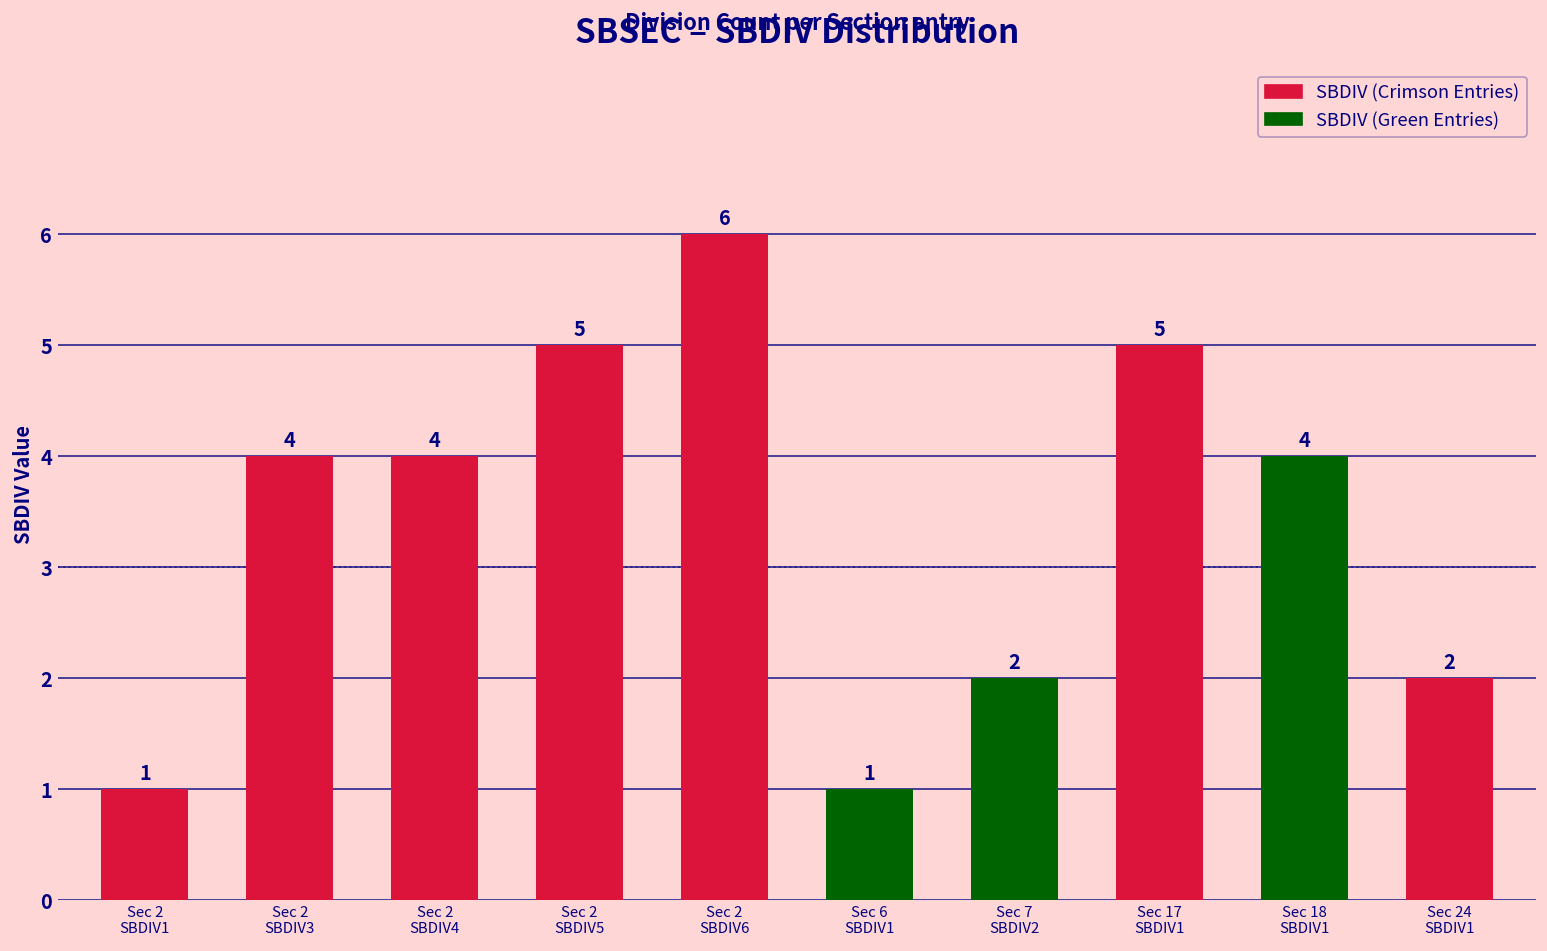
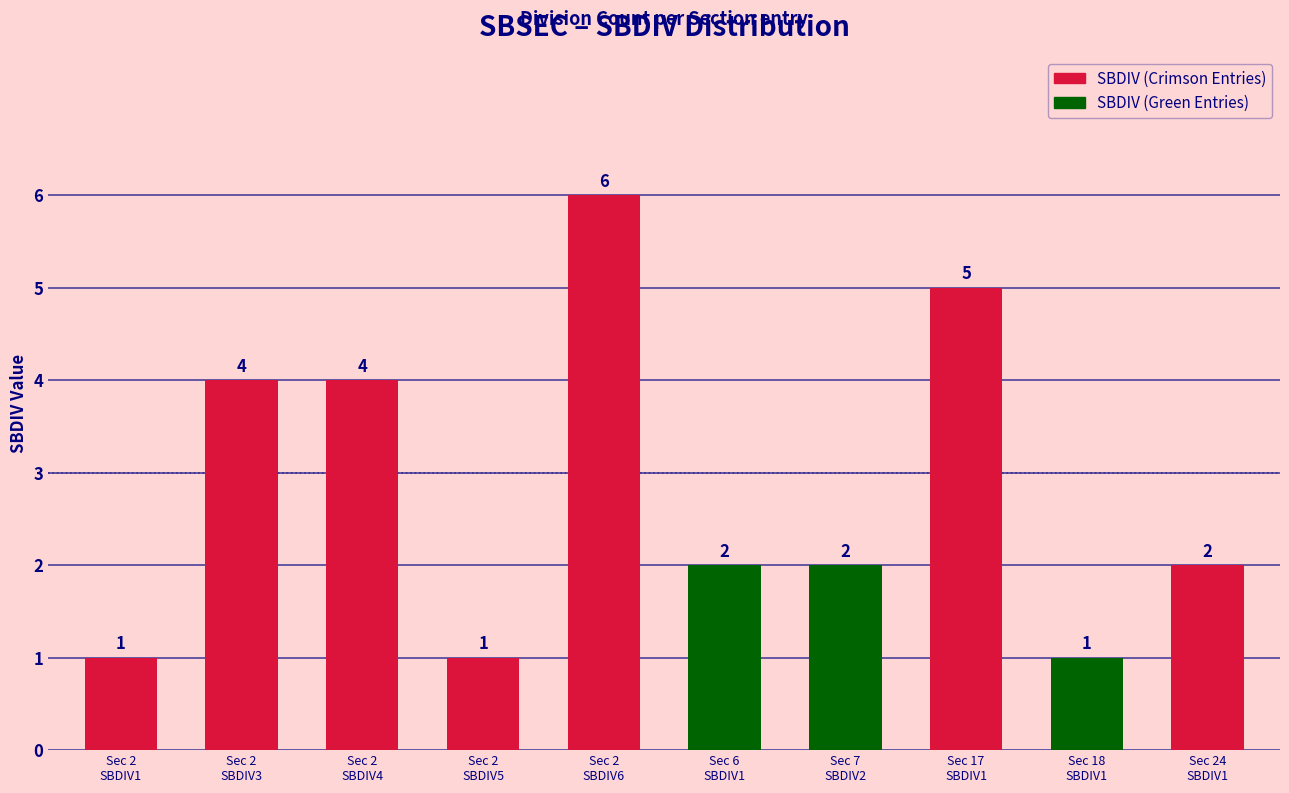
Sec 2 SBDIV5: 5 -> 1
Sec 6 SBDIV1: 1 -> 2
Sec 18 SBDIV1: 4 -> 1
